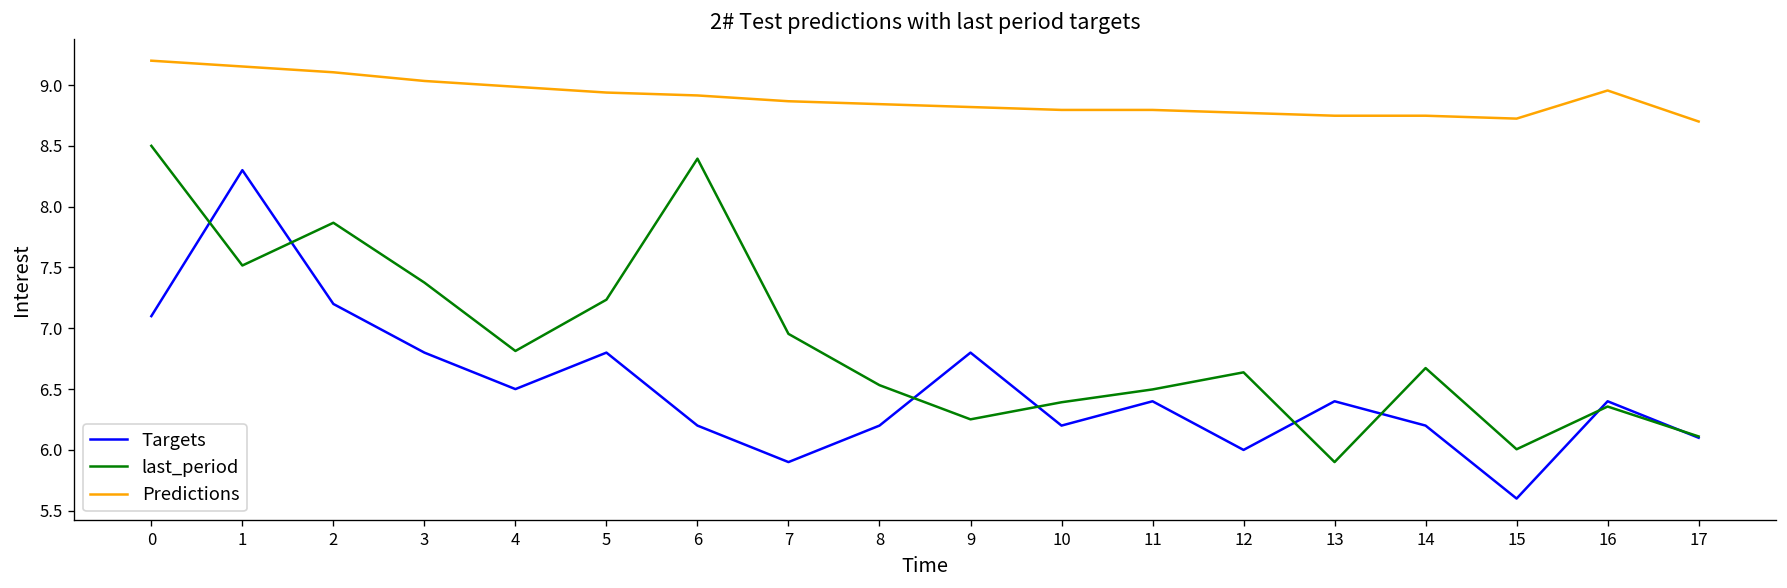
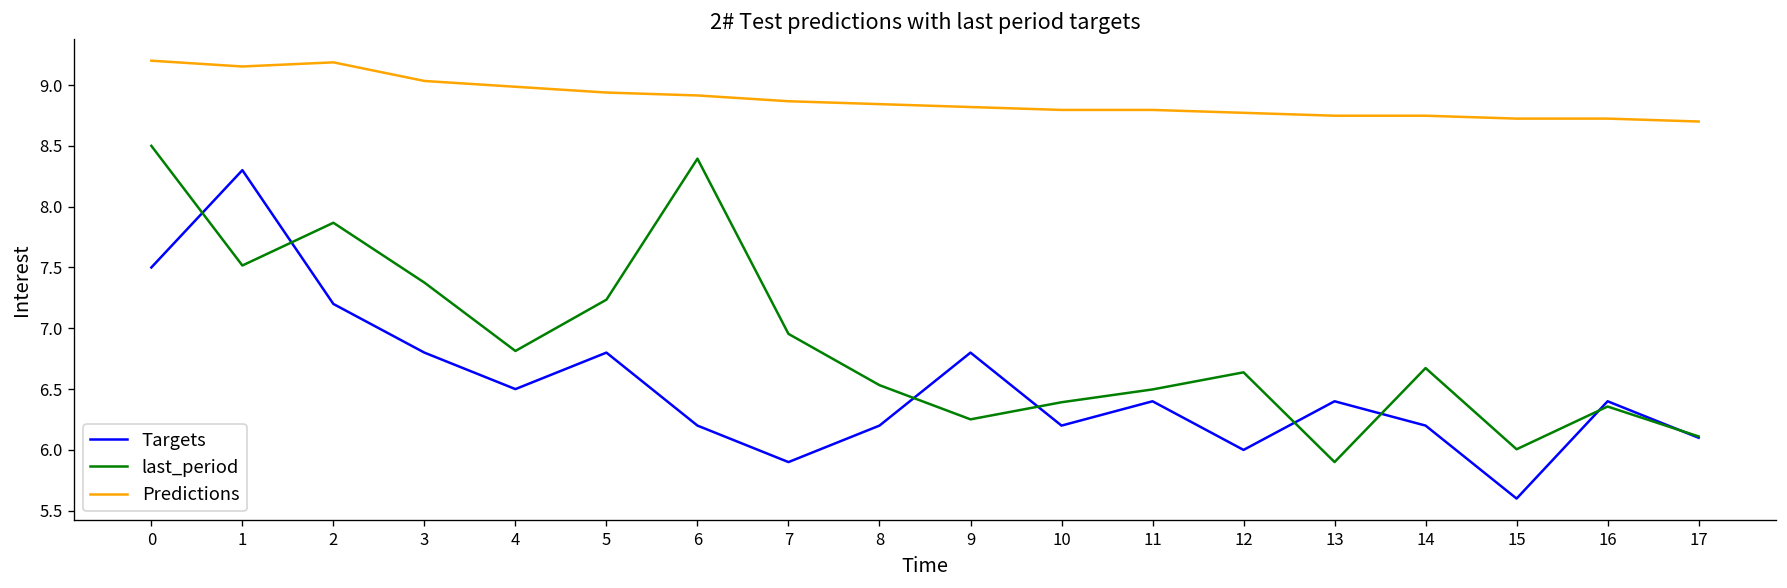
Targets, 0: 7.1 -> 7.5
Predictions, 2: 9.10 -> 9.19
Predictions, 16: 8.96 -> 8.72
